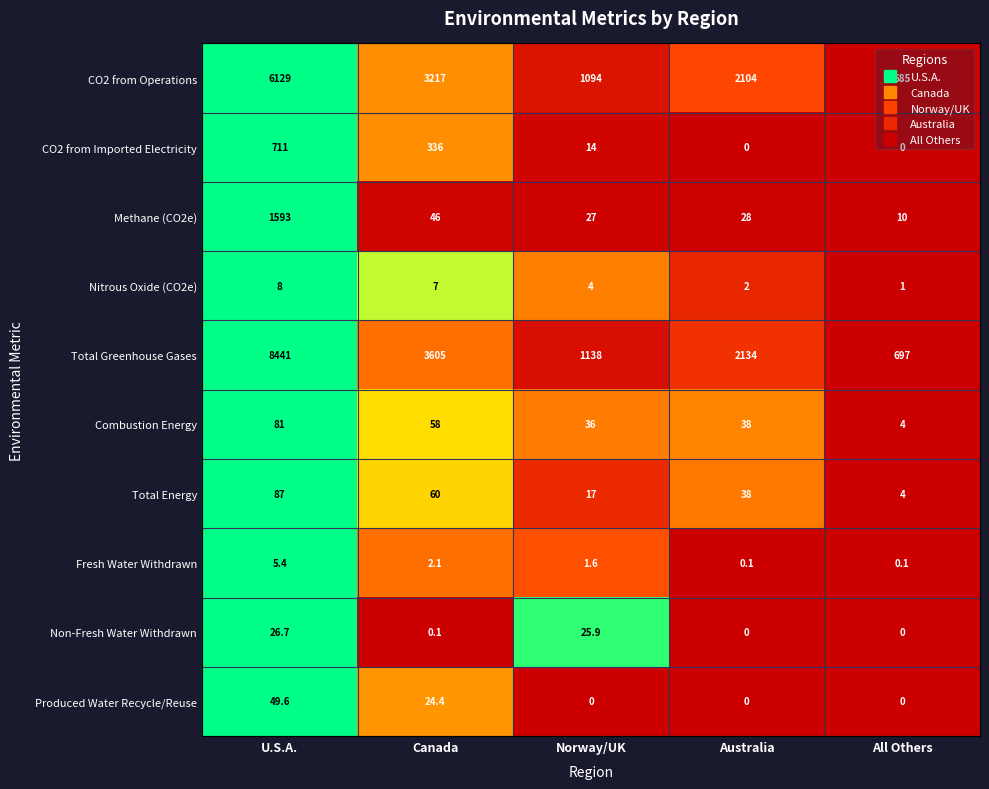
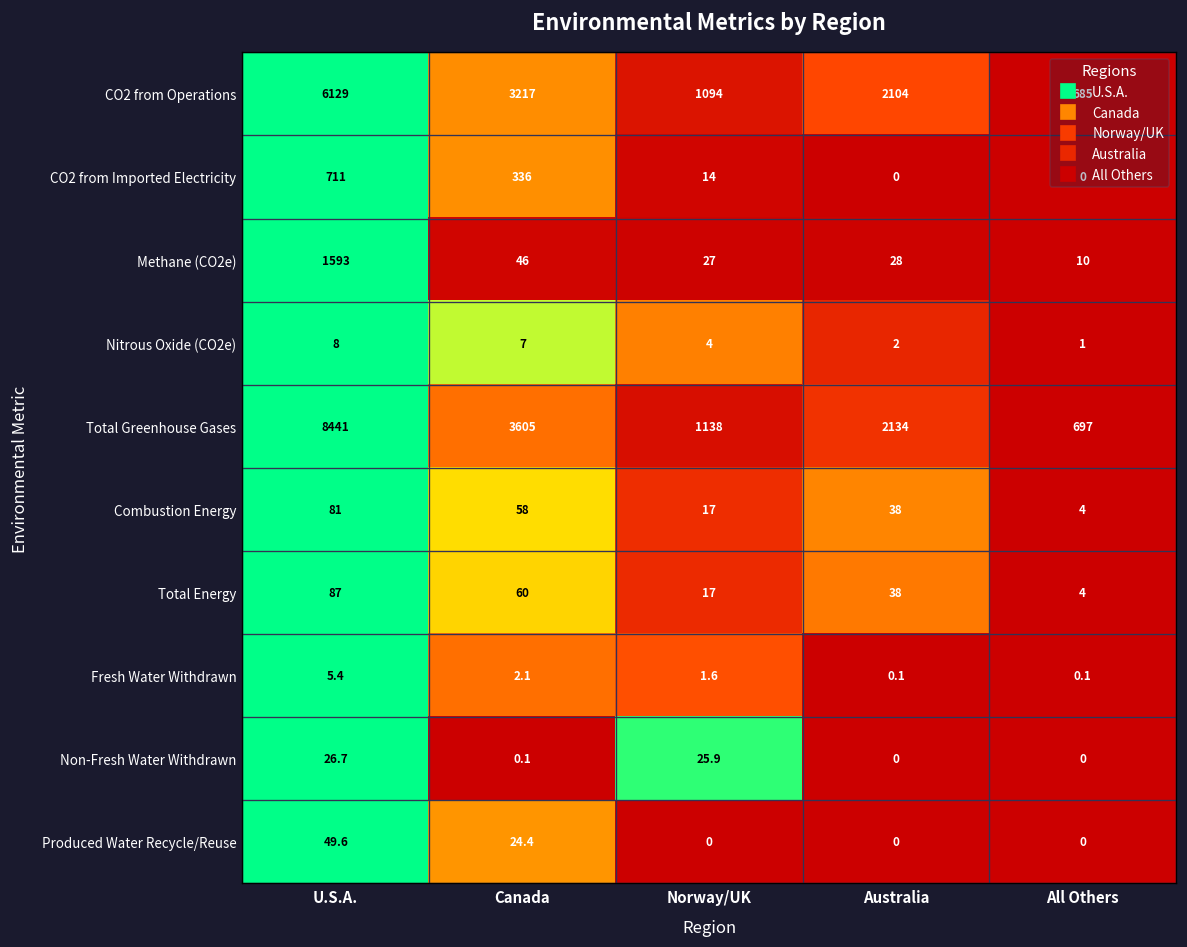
Combustion Energy, Norway/UK: 36 -> 17
